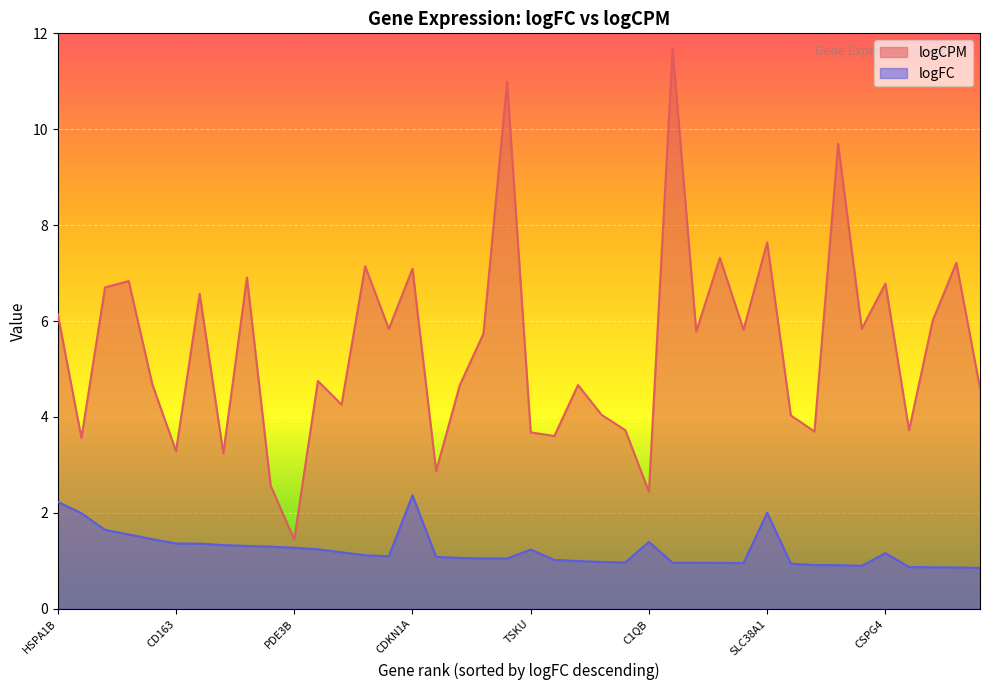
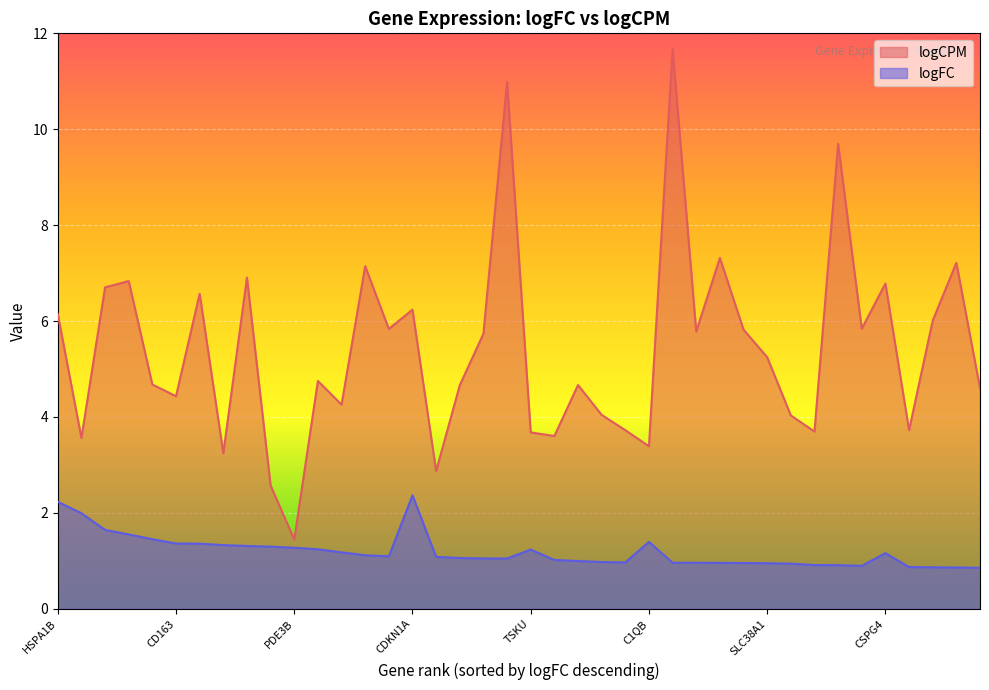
logCPM, CD163: 3.3 -> 4.4
logCPM, CDKN1A: 7.1 -> 6.2
logCPM, C1QB: 2.4 -> 3.4
logCPM, SLC38A1: 7.6 -> 5.2
logFC, SLC38A1: 2.0 -> 1.0
